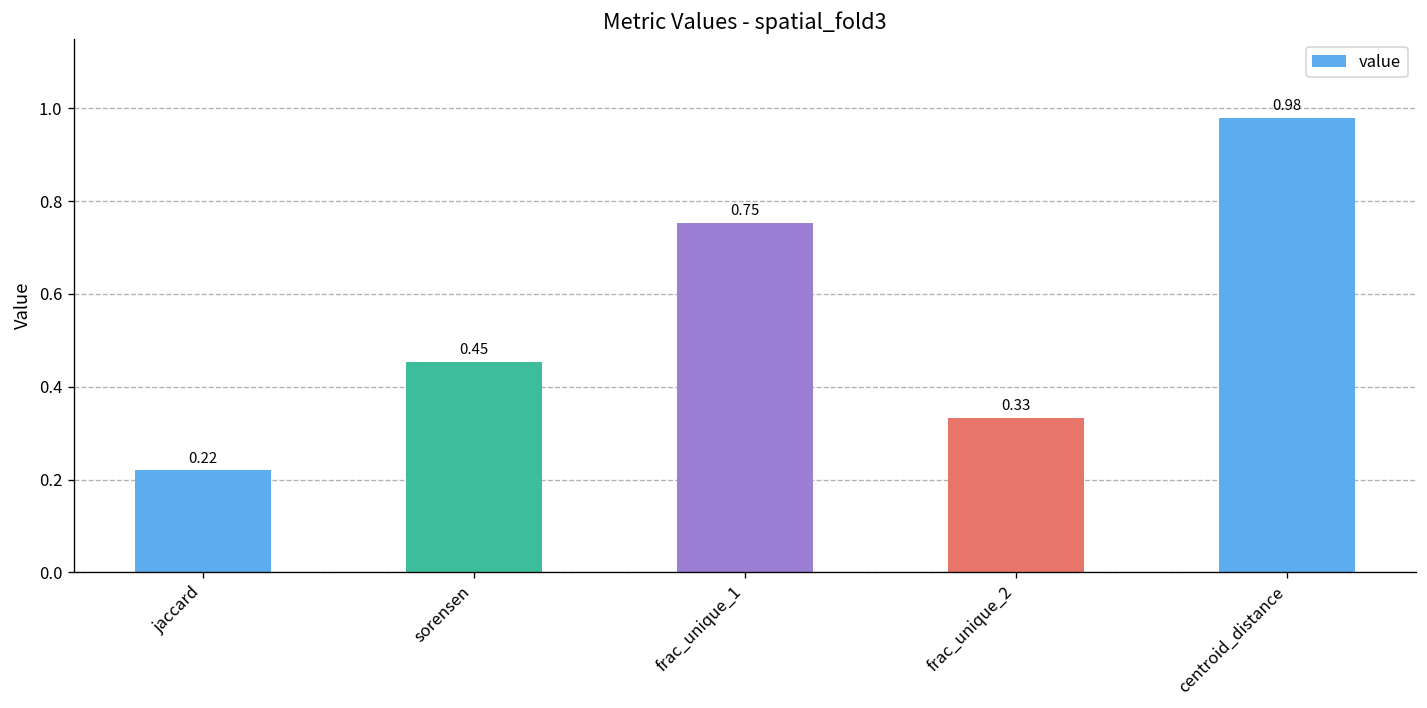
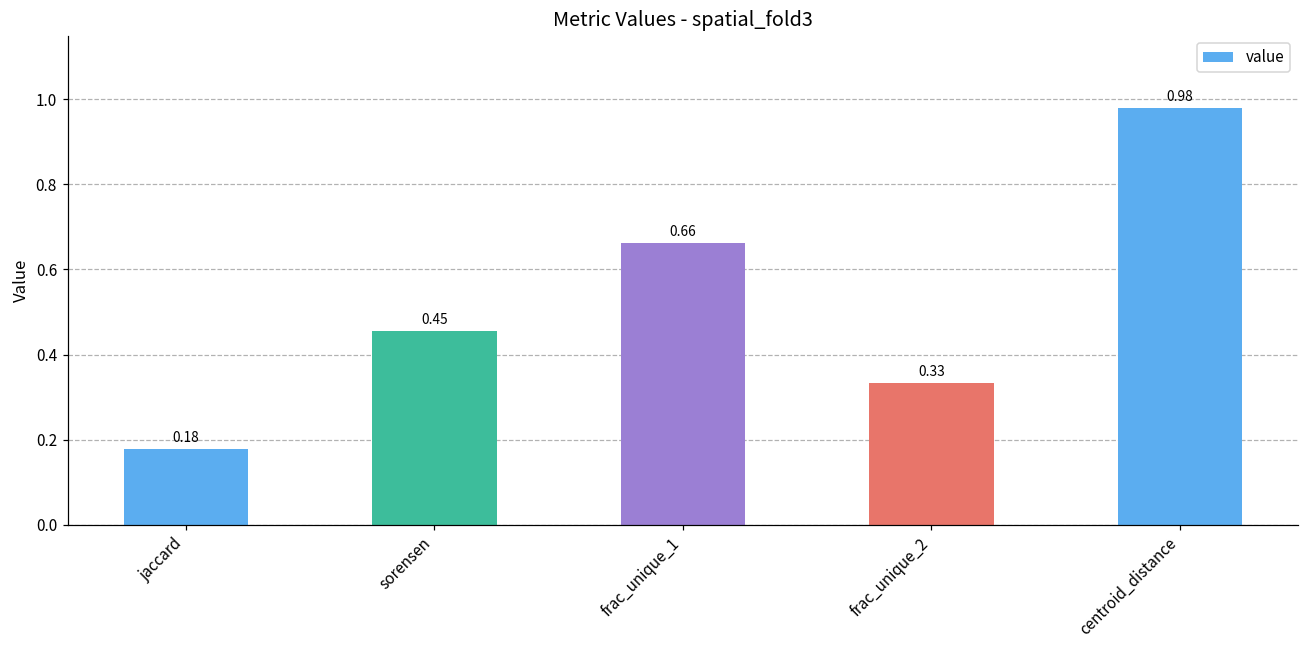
jaccard: 0.22 -> 0.18
frac_unique_1: 0.75 -> 0.66
